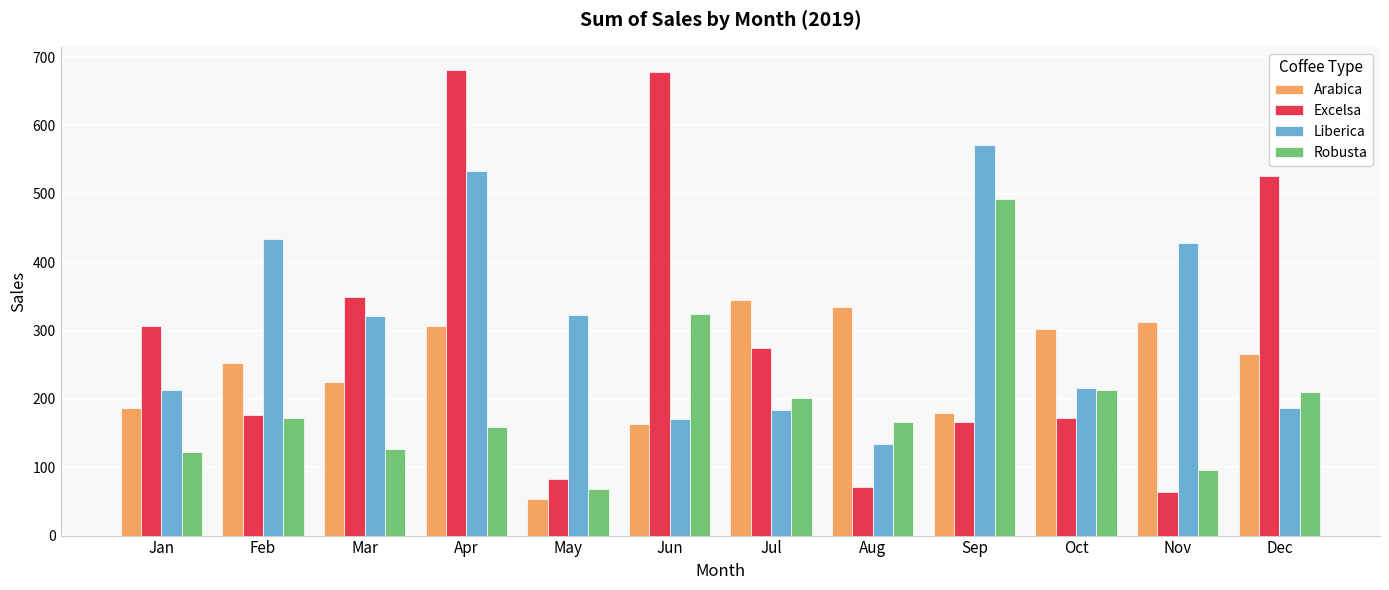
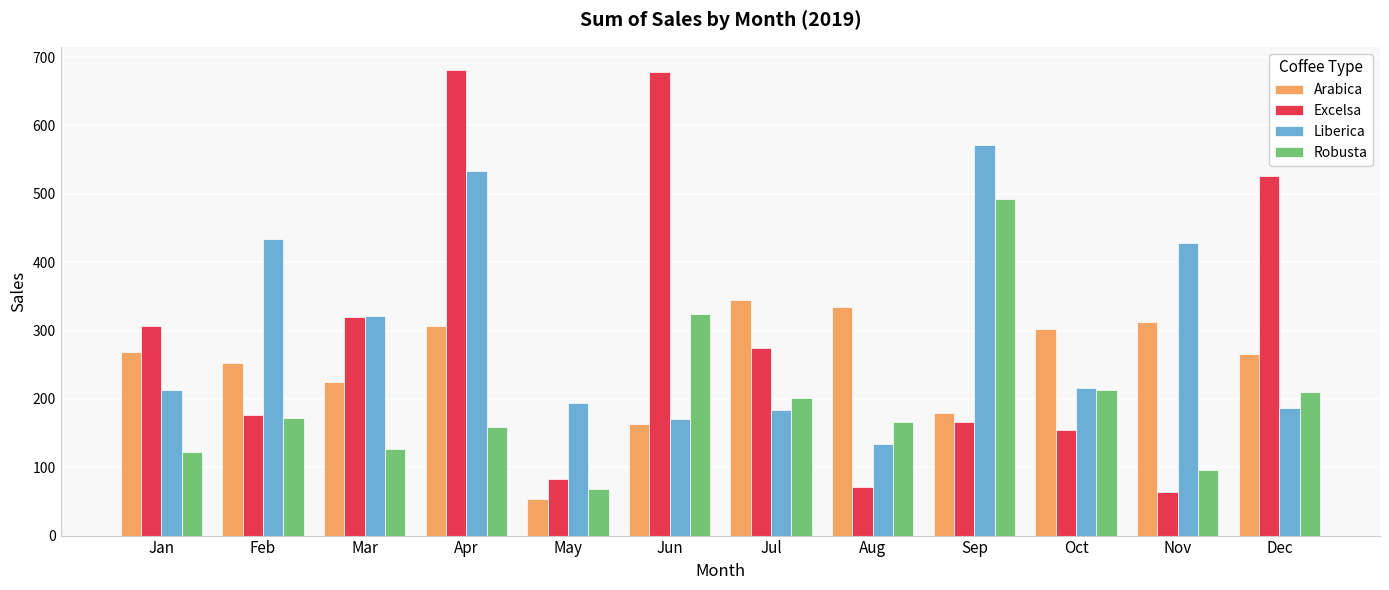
Arabica, Jan: 190 -> 270
Excelsa, Mar: 350 -> 320
Liberica, May: 320 -> 190
Excelsa, Oct: 170 -> 150
